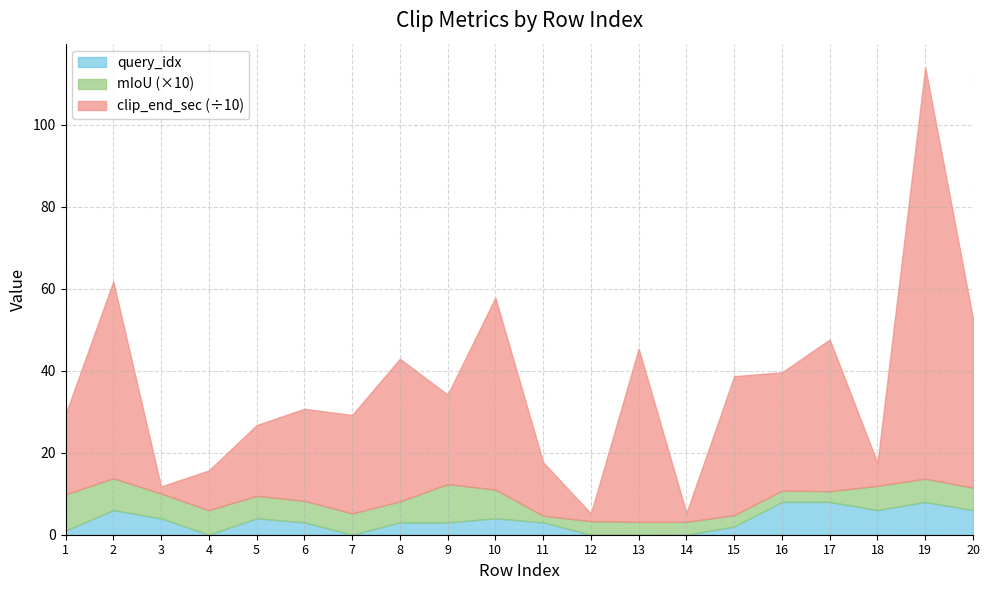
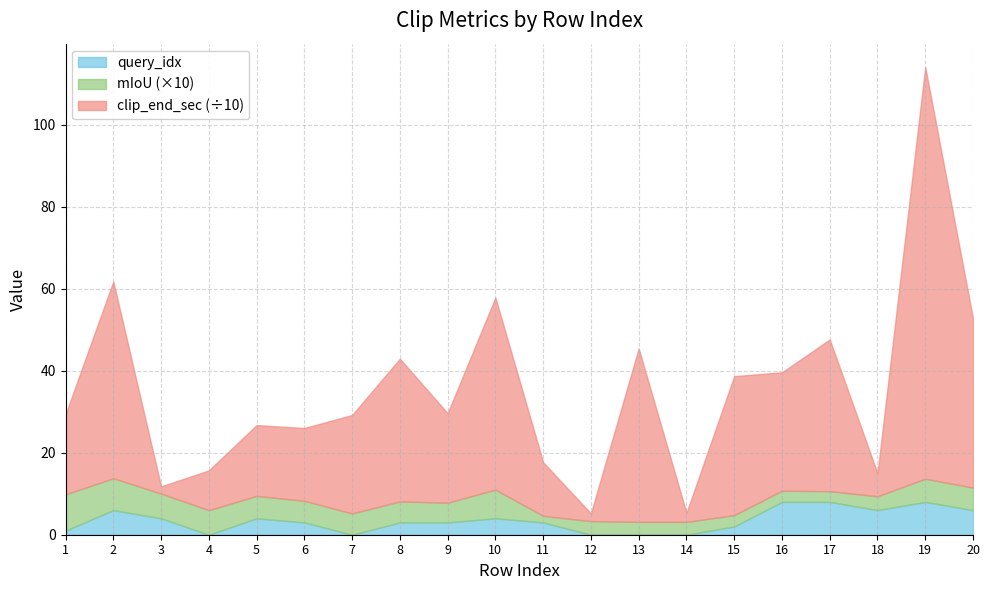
clip_end_sec (÷10), 6: 22 -> 18
mIoU (×10), 9: 9 -> 5
mIoU (×10), 18: 6 -> 3
